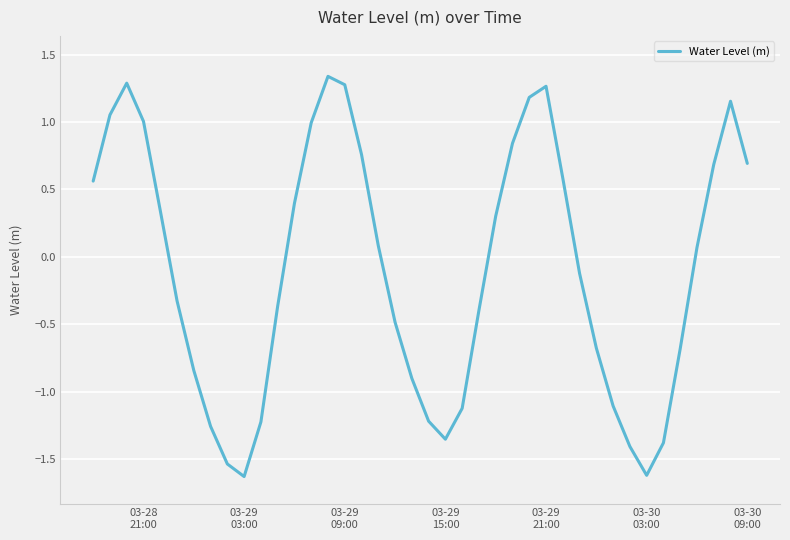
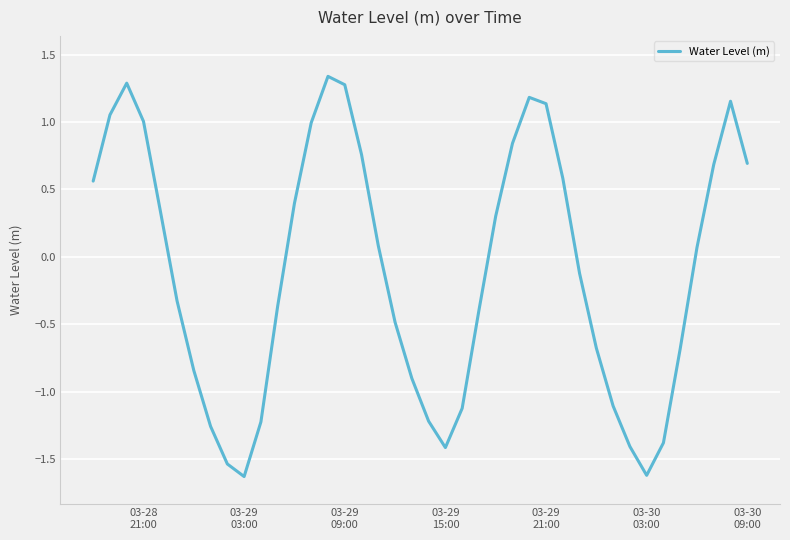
03-29 15:00: -1.35 -> -1.41
03-29 21:00: 1.27 -> 1.14
